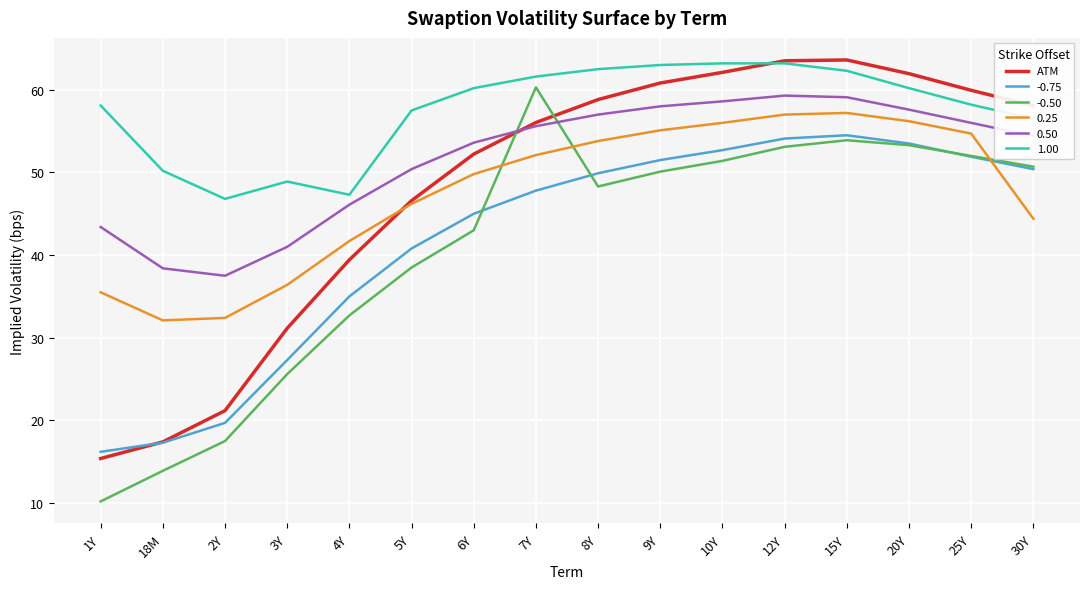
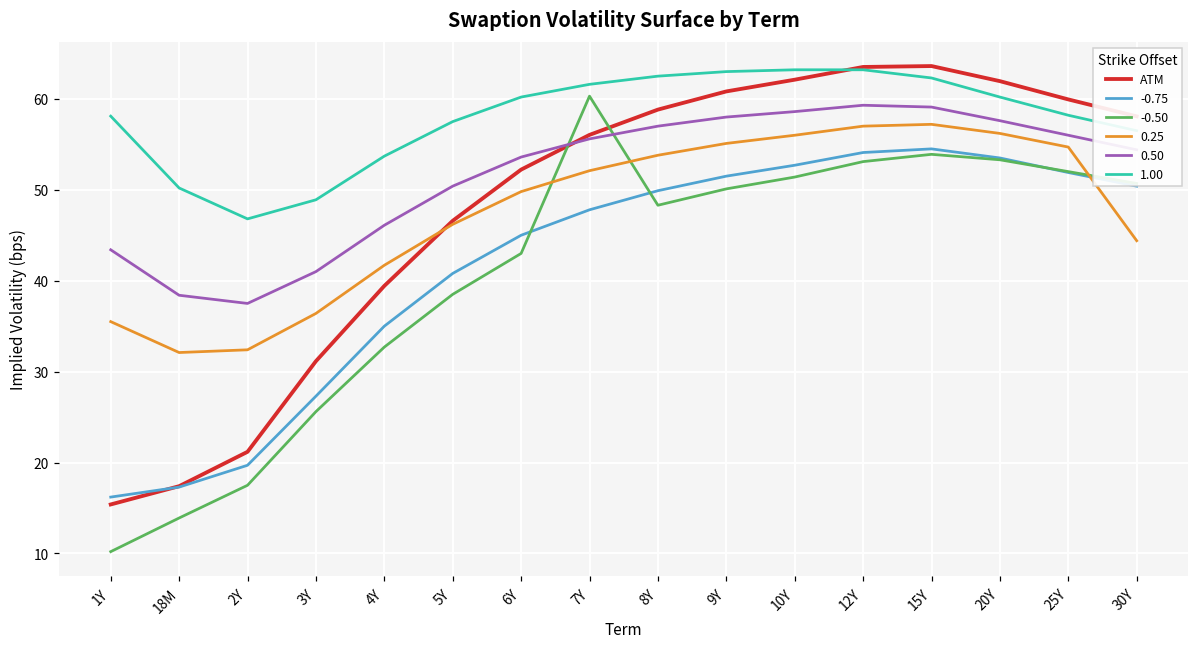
1.00, 4Y: 47 -> 54
